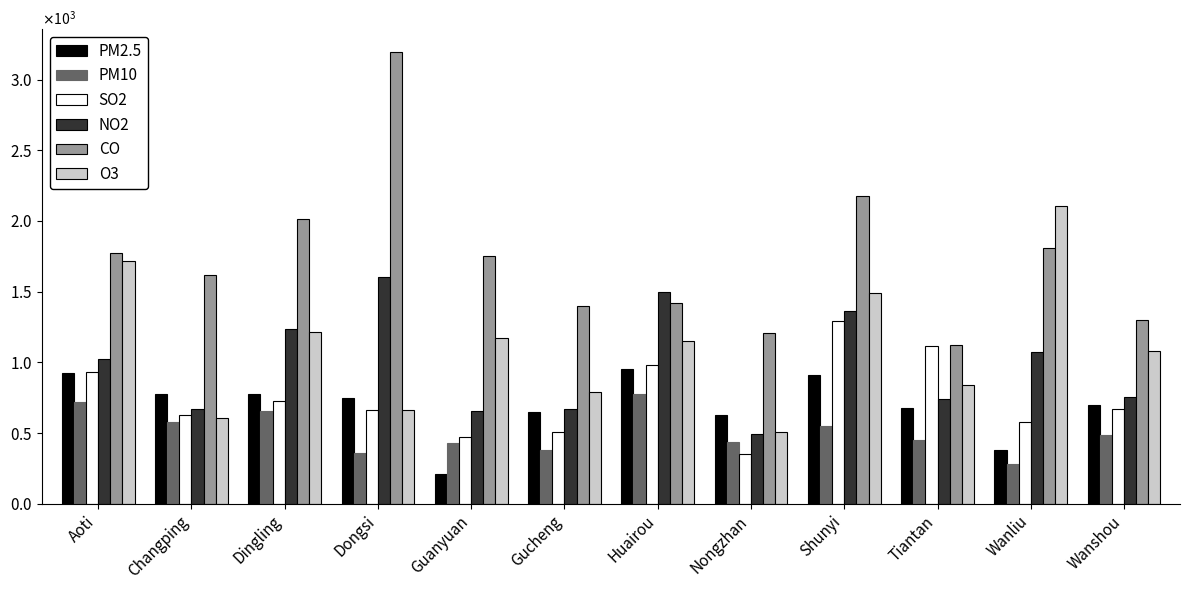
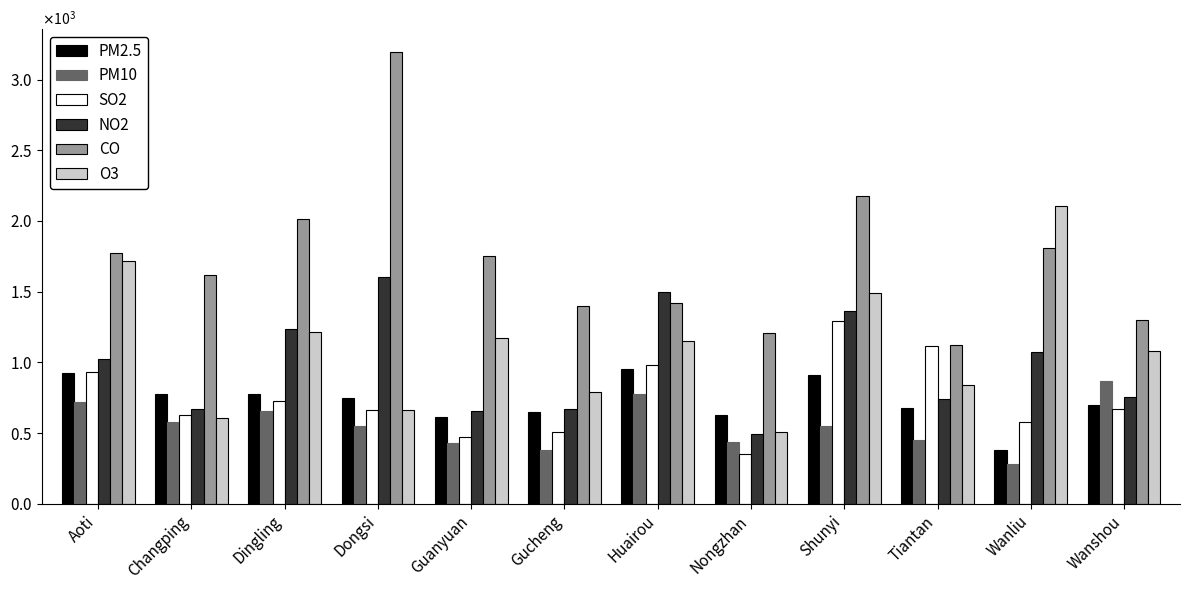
PM10, Dongsi: 360 -> 550
PM2.5, Guanyuan: 210 -> 620
PM10, Wanshou: 480 -> 870
